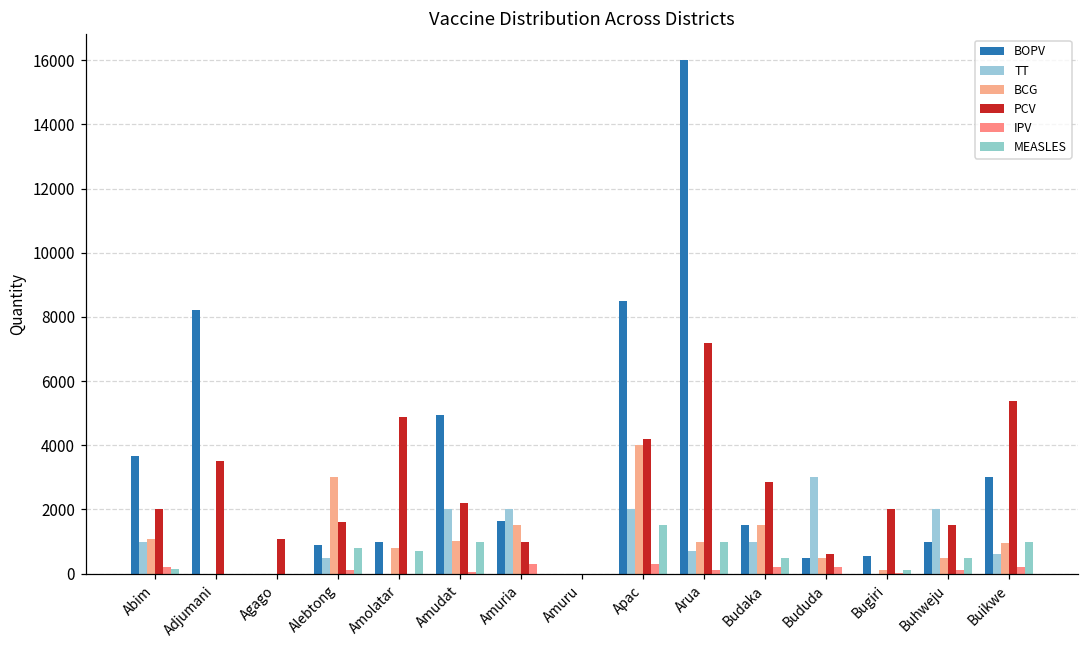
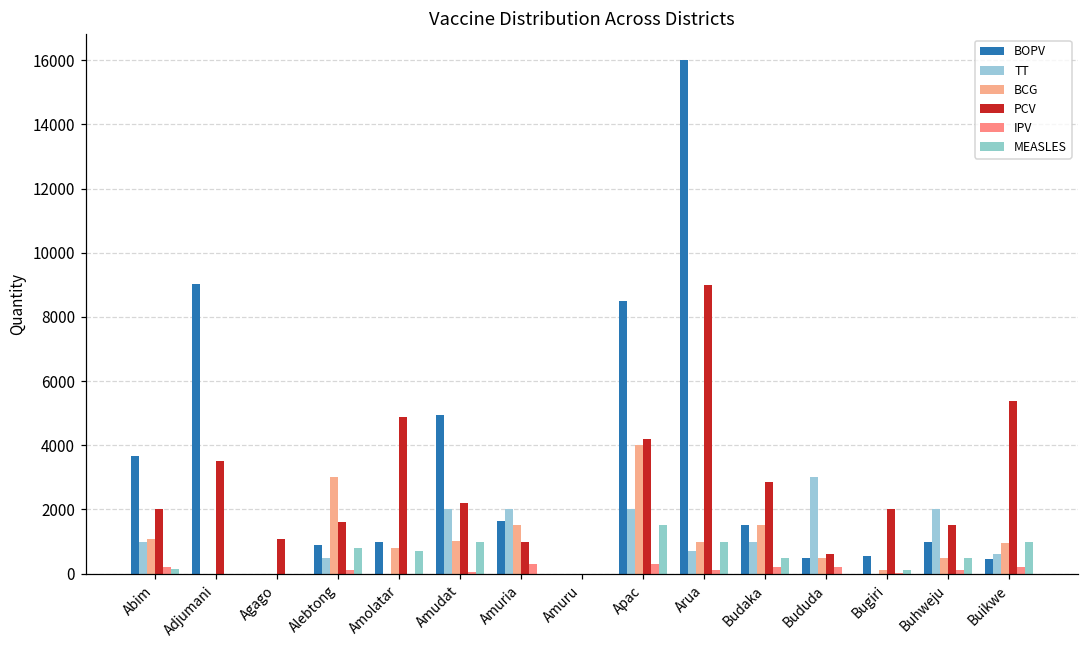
BOPV, Adjumani: 8200 -> 9000
PCV, Arua: 7200 -> 9000
BOPV, Buikwe: 3000 -> 500
